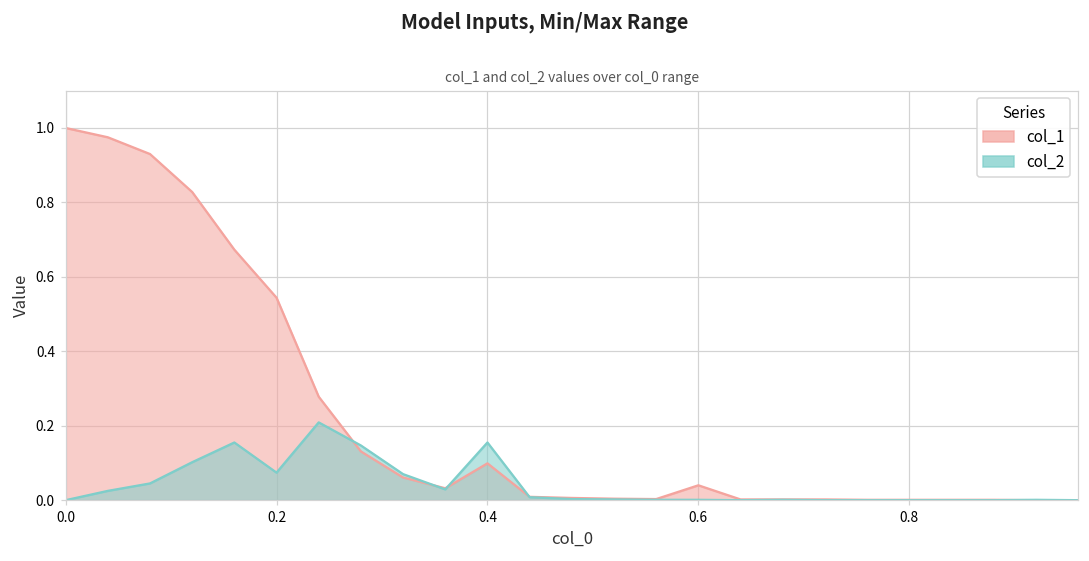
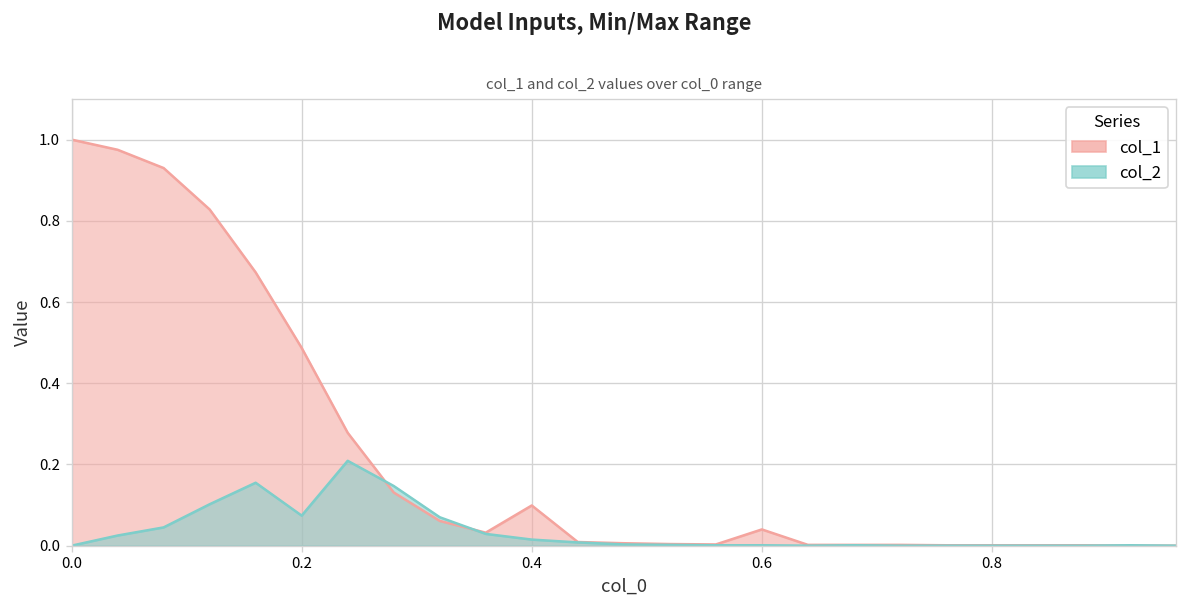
col_1, 0.2: 0.54 -> 0.49
col_2, 0.4: 0.16 -> 0.02
